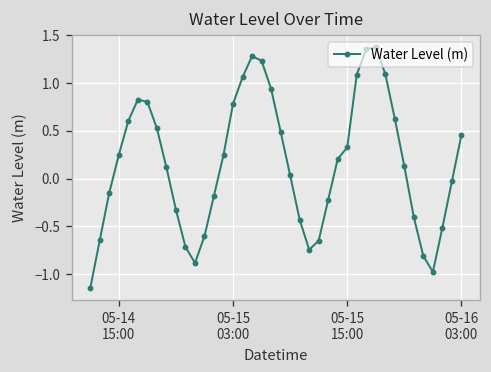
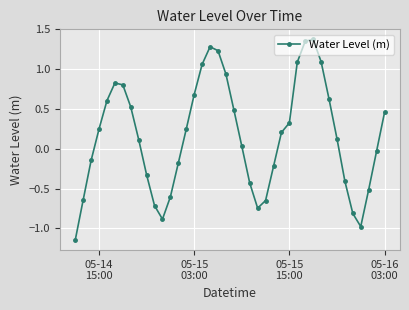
05-15 03:00: 0.8 -> 0.7
